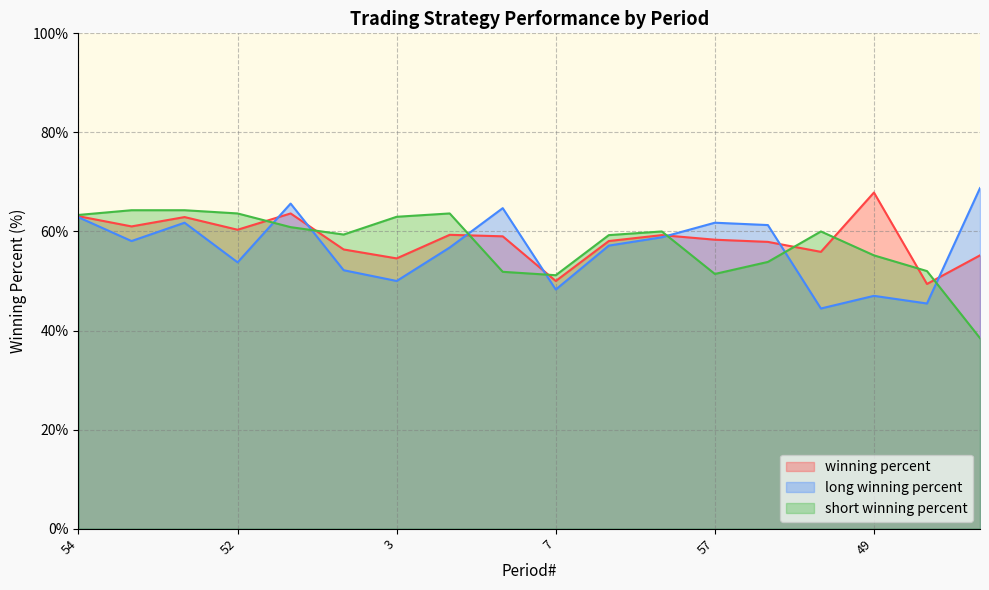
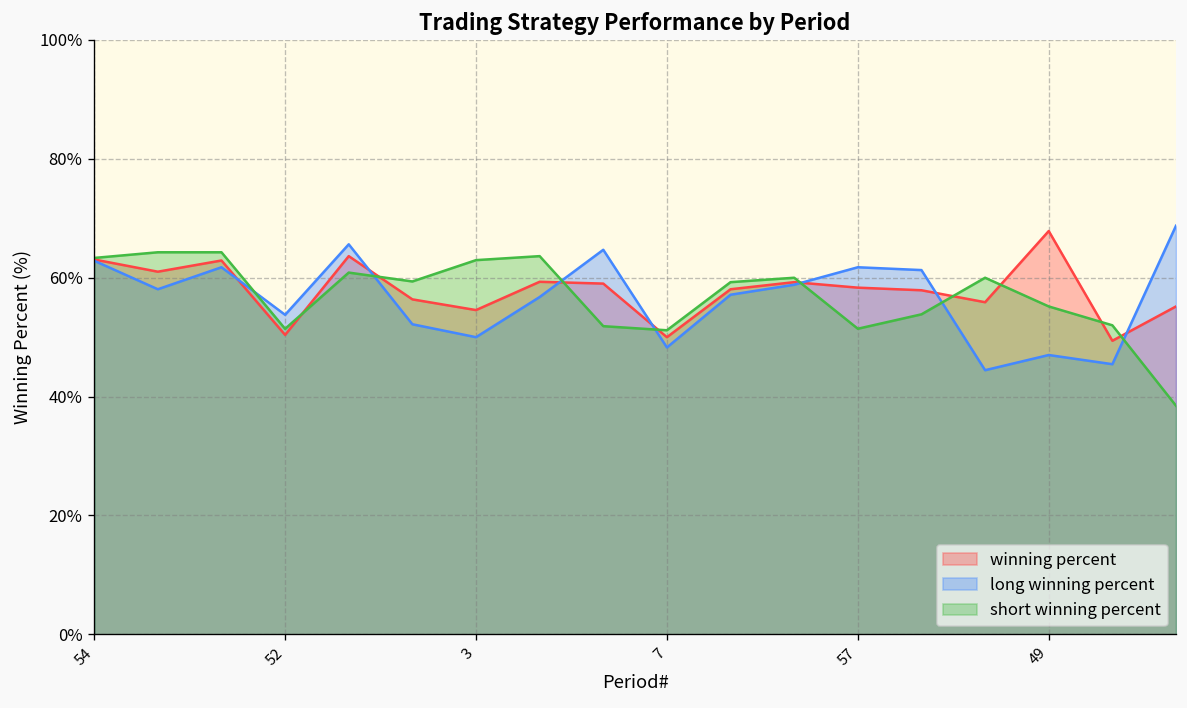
winning percent, 52: 60% -> 50%
short winning percent, 52: 64% -> 51%
